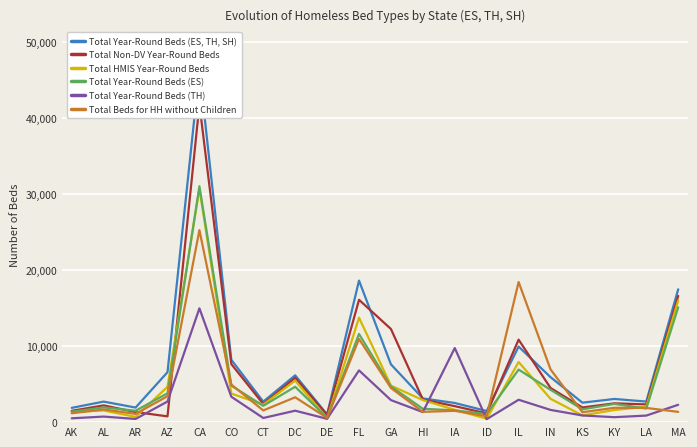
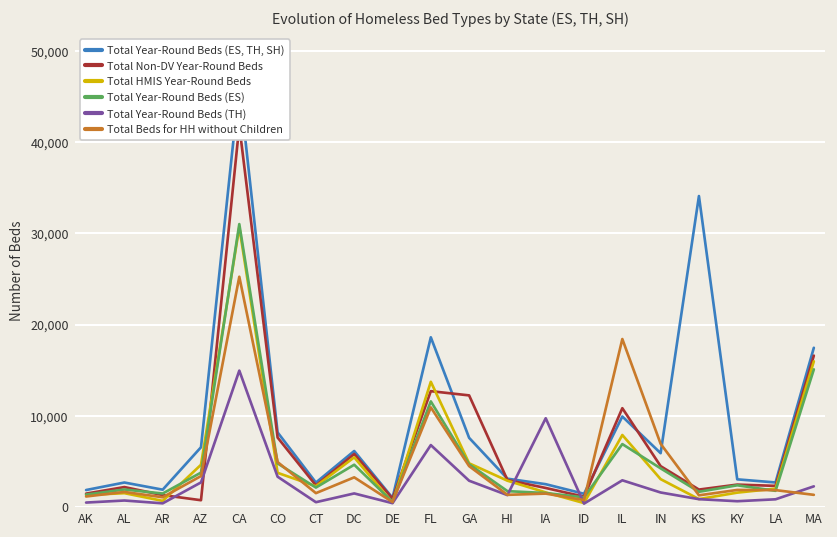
Total Non-DV Year-Round Beds, FL: 16,000 -> 13,000
Total Year-Round Beds (ES, TH, SH), KS: 3,000 -> 34,000
